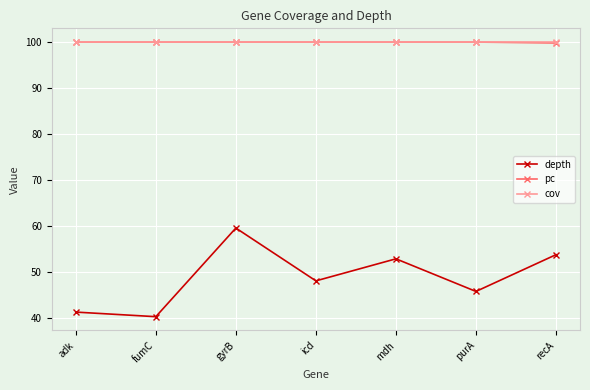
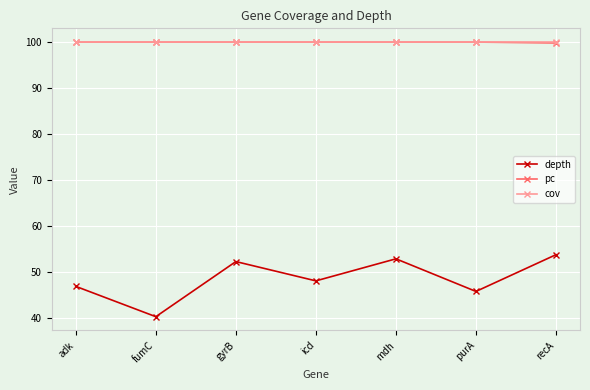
depth, adk: 41 -> 47
depth, gyrB: 60 -> 52
